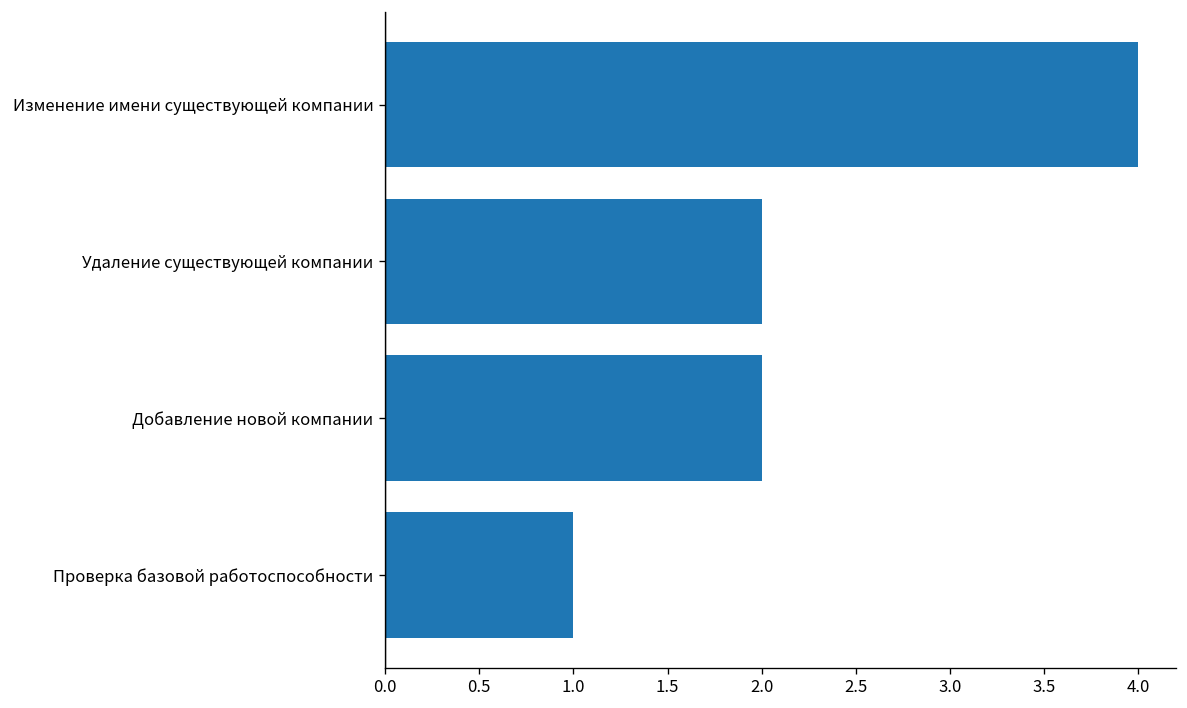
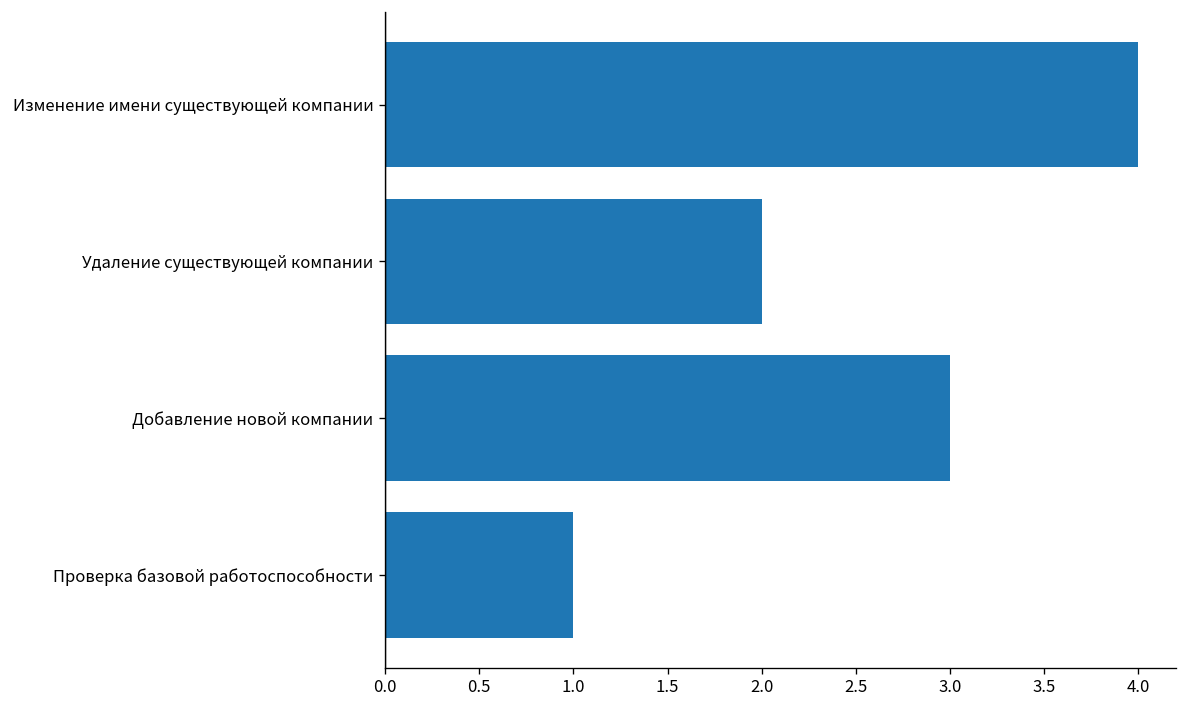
Добавление новой компании: 2 -> 3
